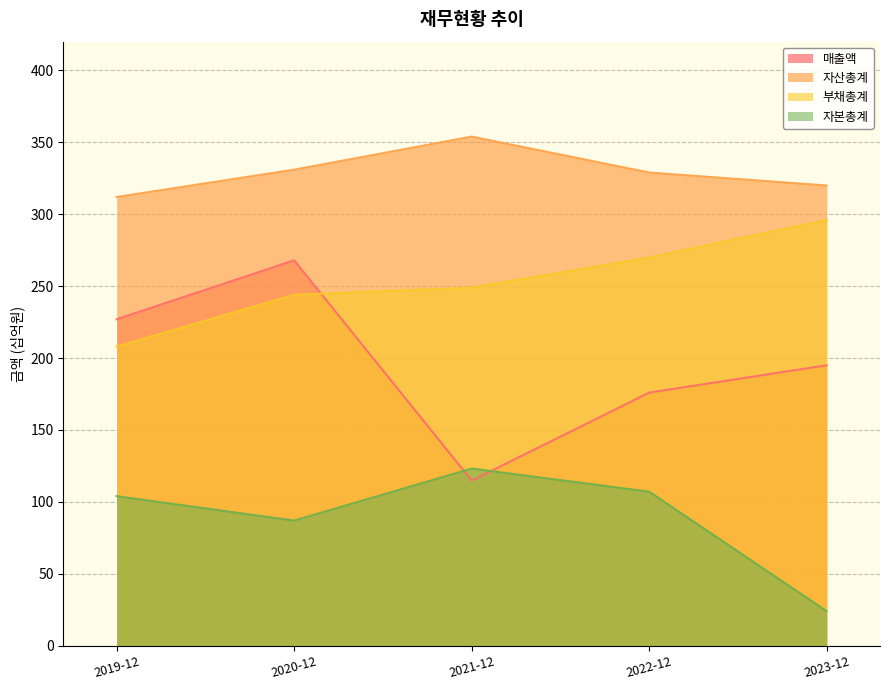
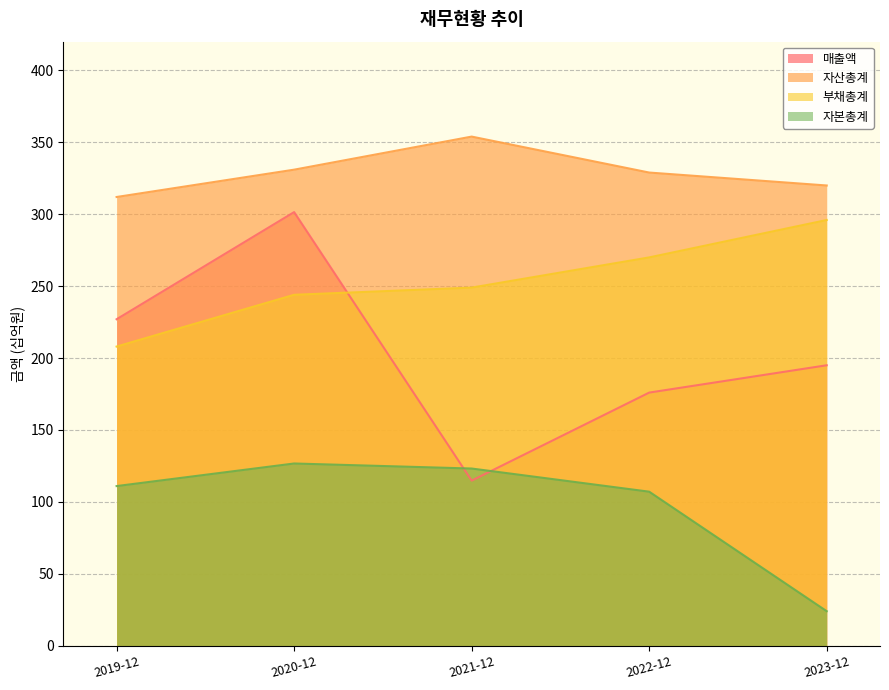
자본총계, 2019-12: 104 -> 111
매출액, 2020-12: 268 -> 302
자본총계, 2020-12: 87 -> 127
